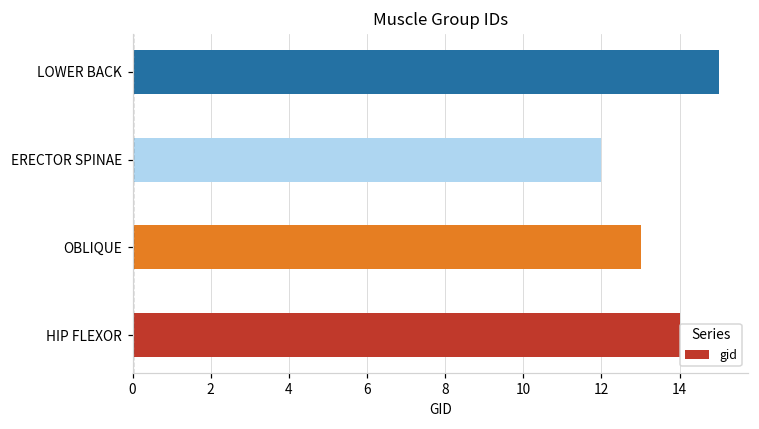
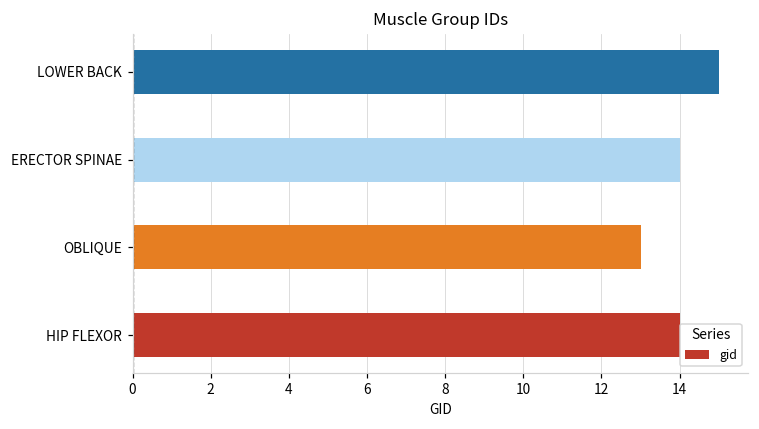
ERECTOR SPINAE: 12 -> 14
